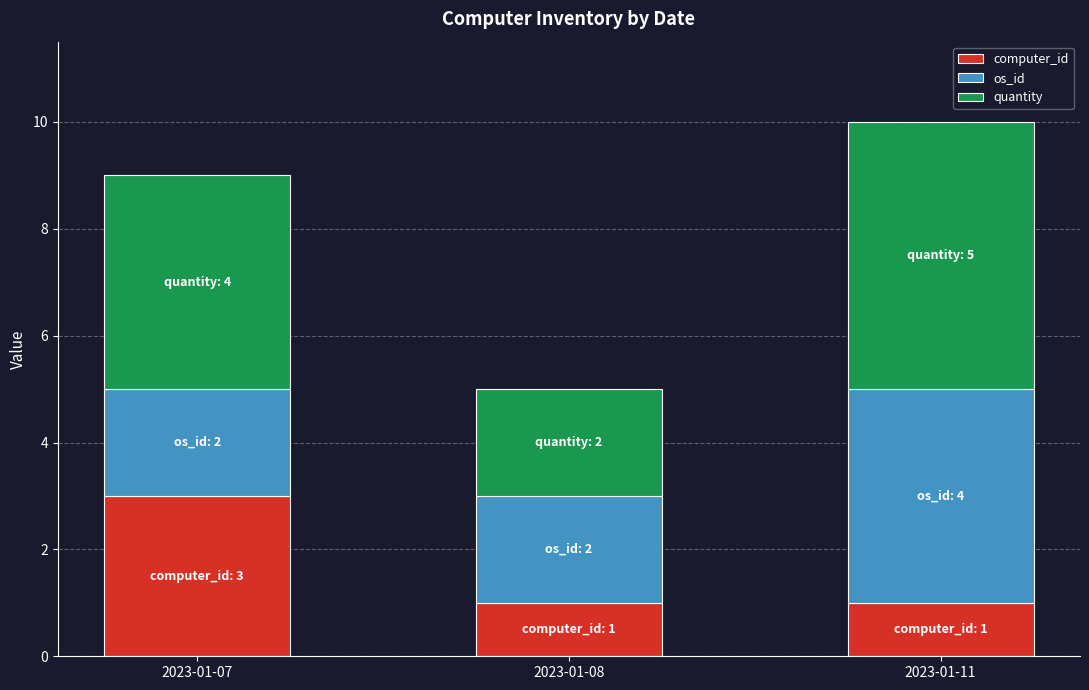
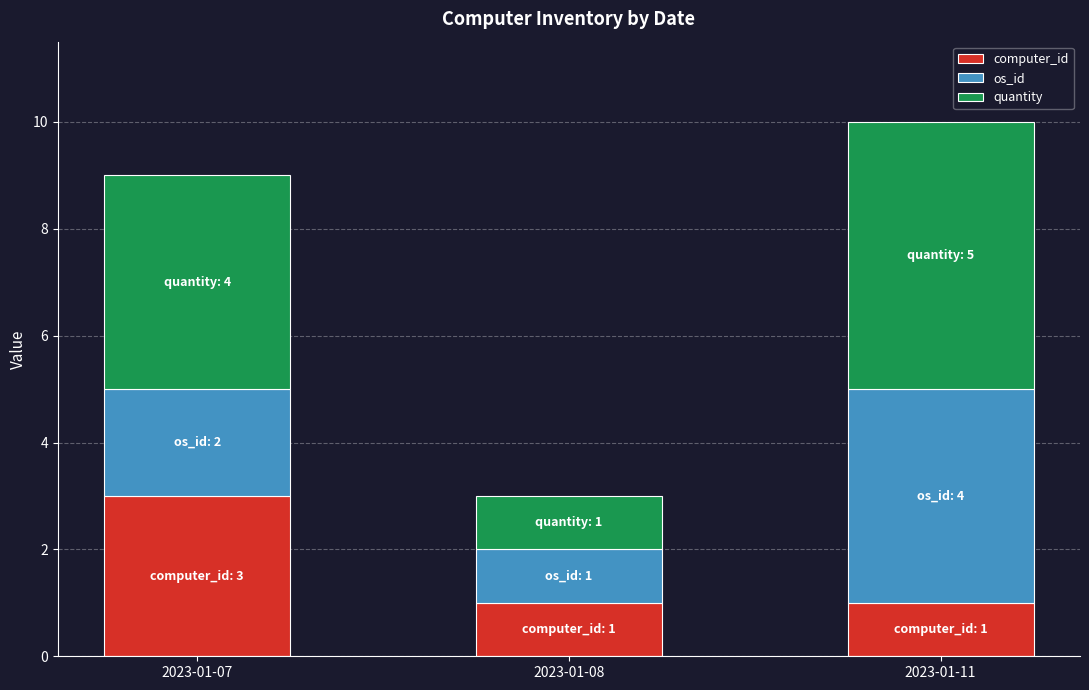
os_id, 2023-01-08: 2 -> 1
quantity, 2023-01-08: 2 -> 1
